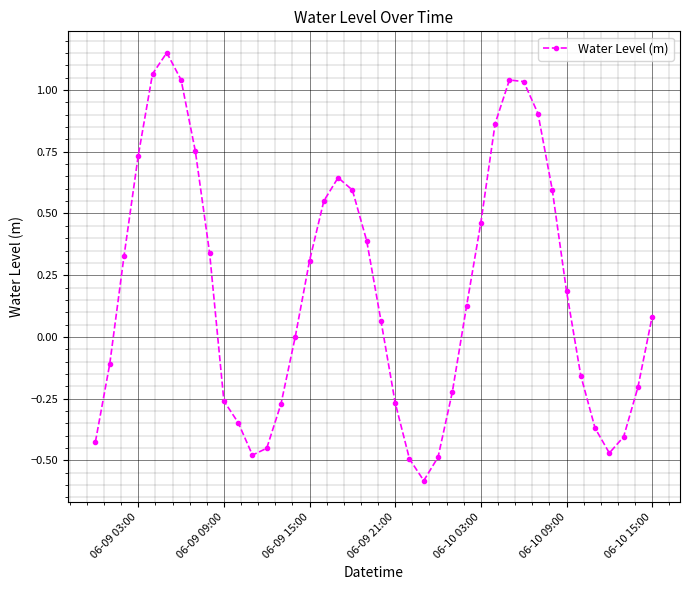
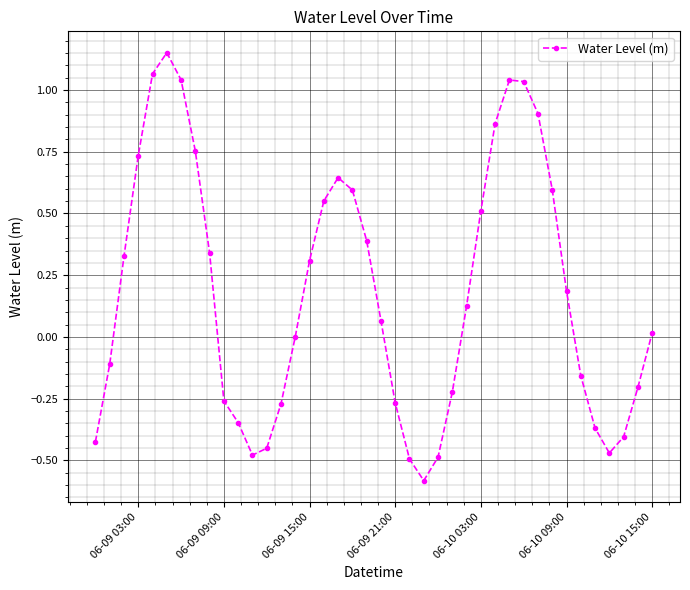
06-10 03:00: 0.46 -> 0.51
06-10 15:00: 0.08 -> 0.02
